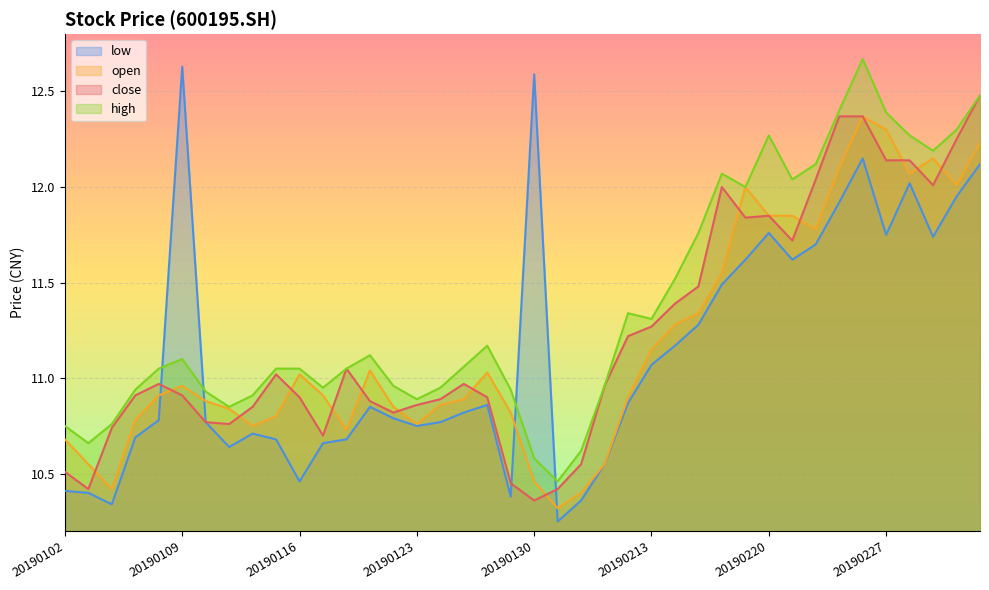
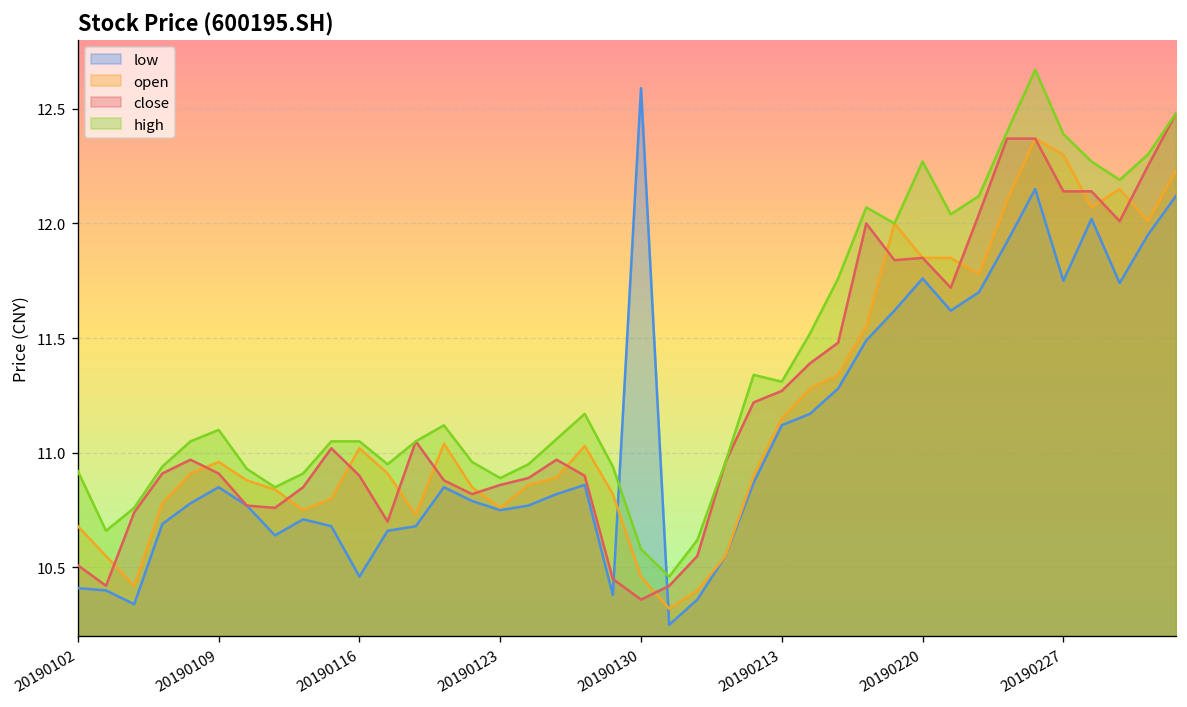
high, 20190102: 10.75 -> 10.92
low, 20190109: 12.63 -> 10.85
low, 20190213: 11.07 -> 11.12
